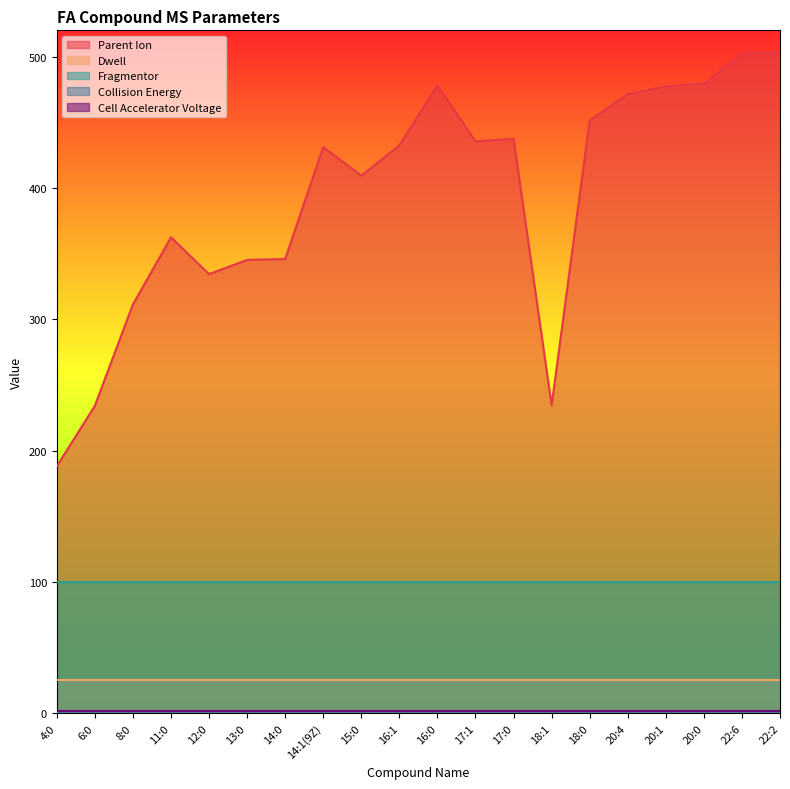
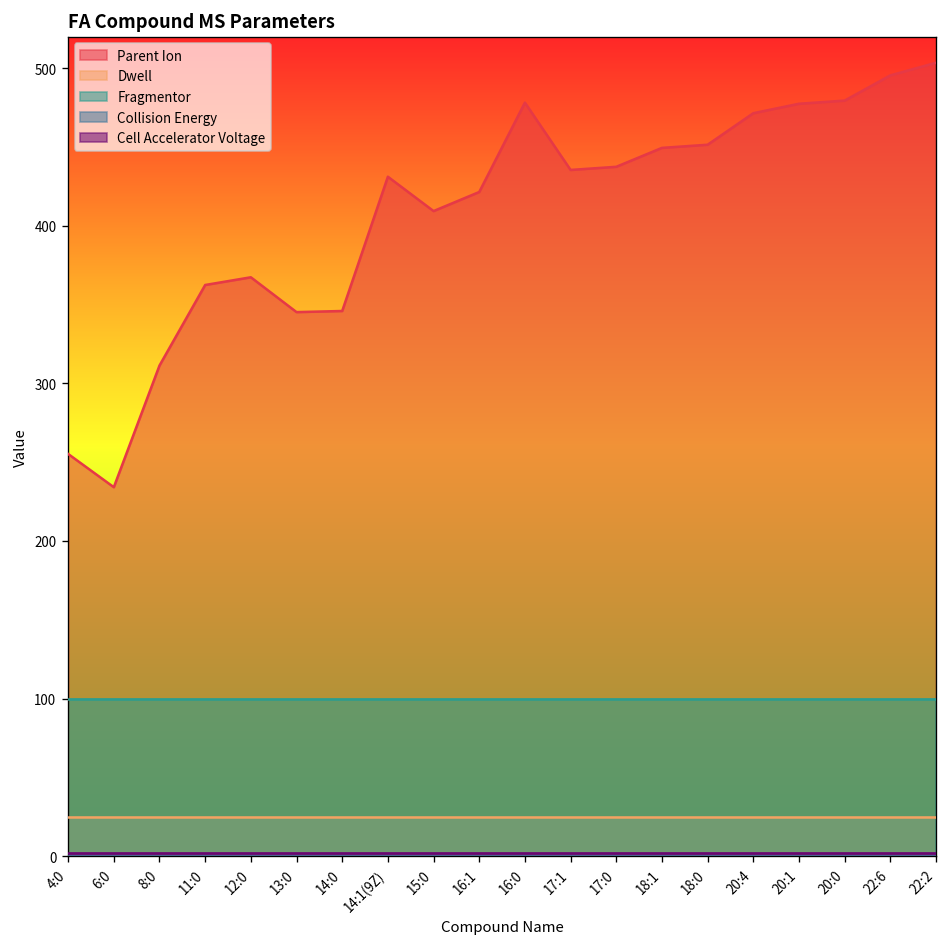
Parent Ion, 4:0: 188 -> 255
Parent Ion, 12:0: 334 -> 367
Parent Ion, 16:1: 432 -> 421
Parent Ion, 18:1: 235 -> 449
Parent Ion, 22:6: 502 -> 495
